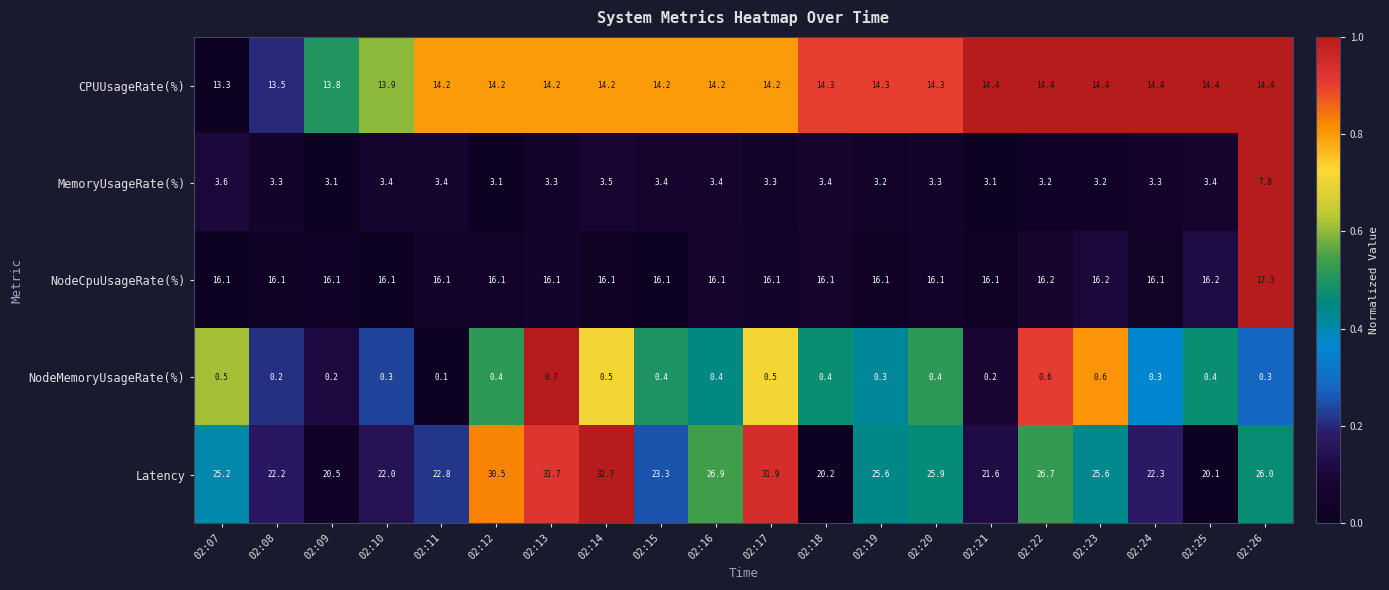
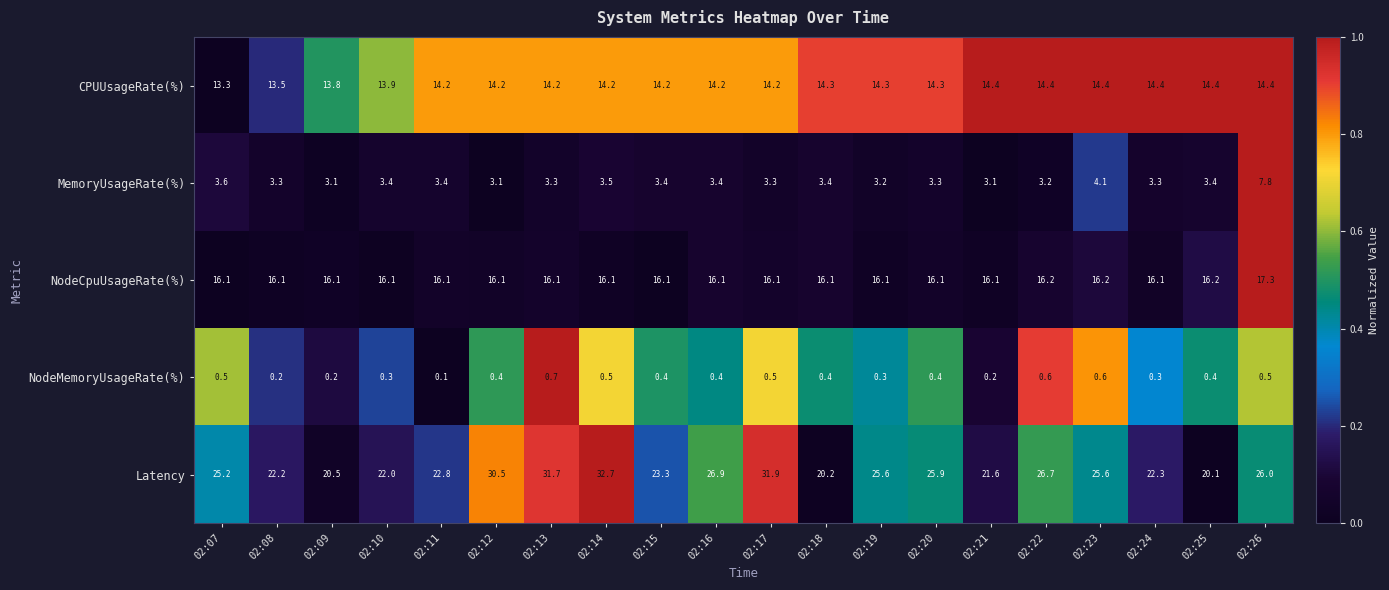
MemoryUsageRate(%), 02:23: 3.2 -> 4.1
NodeMemoryUsageRate(%), 02:26: 0.3 -> 0.5
